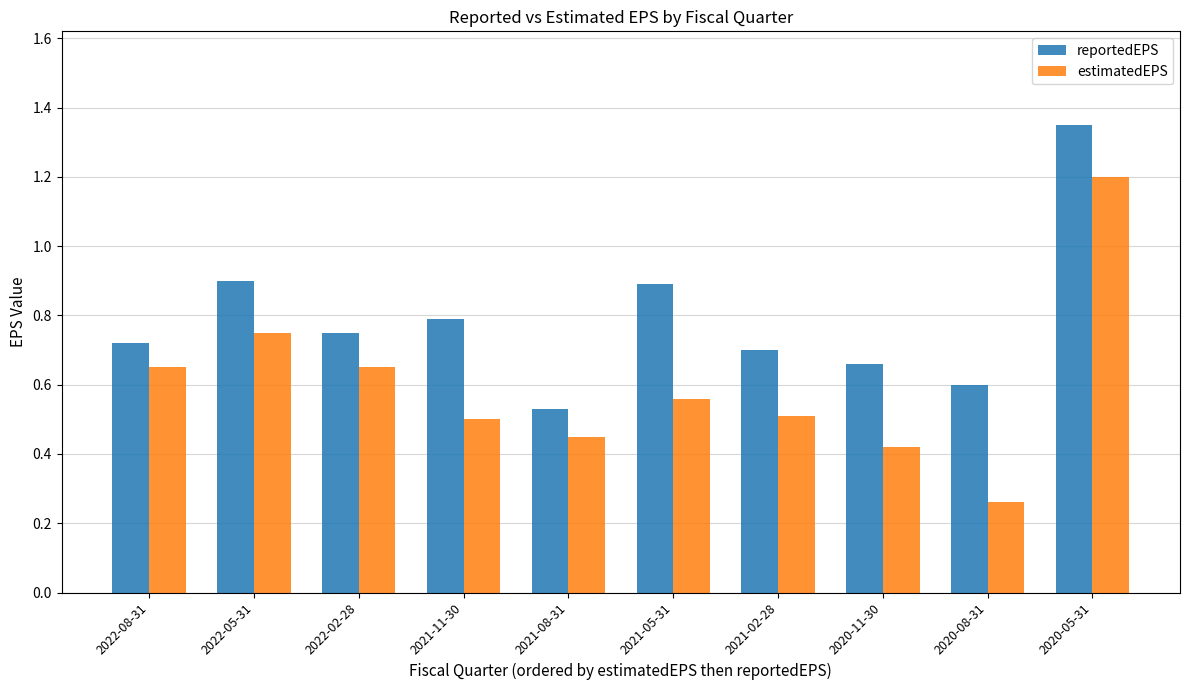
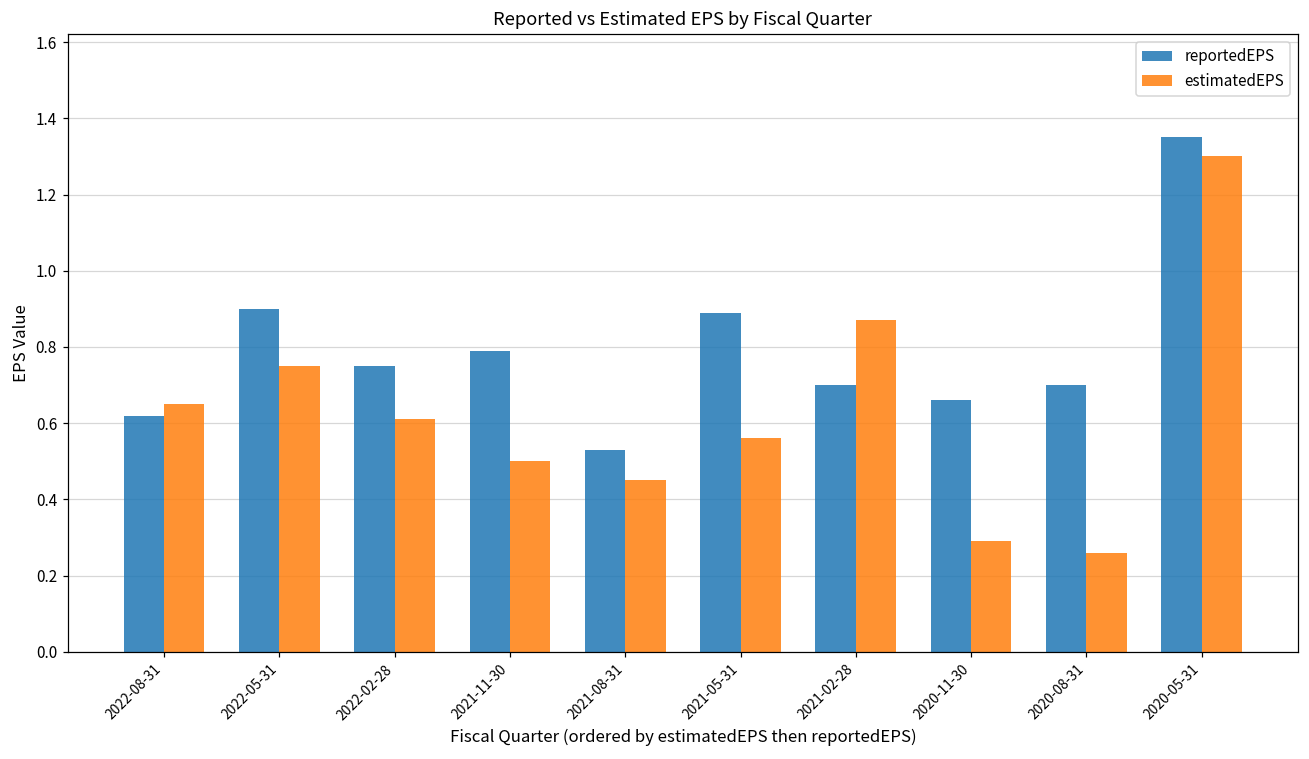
reportedEPS, 2022-08-31: 0.72 -> 0.62
estimatedEPS, 2022-02-28: 0.65 -> 0.61
estimatedEPS, 2021-02-28: 0.51 -> 0.87
estimatedEPS, 2020-11-30: 0.42 -> 0.29
reportedEPS, 2020-08-31: 0.6 -> 0.7
estimatedEPS, 2020-05-31: 1.2 -> 1.3
